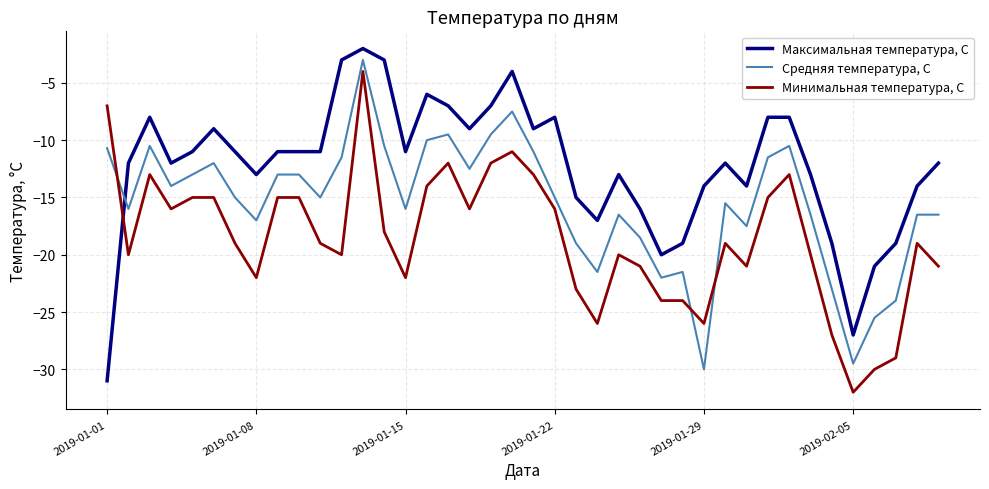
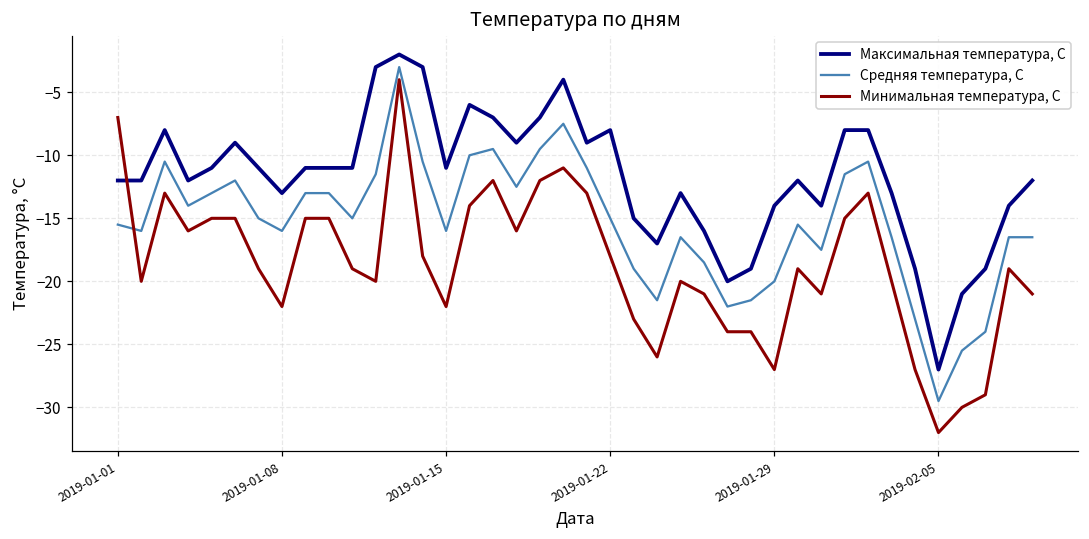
Максимальная температура, С, 2019-01-01: -31 -> -12
Средняя температура, С, 2019-01-01: -10.7 -> -15.5
Средняя температура, С, 2019-01-08: -17 -> -16
Минимальная температура, С, 2019-01-22: -16 -> -18
Средняя температура, С, 2019-01-29: -30 -> -20
Минимальная температура, С, 2019-01-29: -26 -> -27
